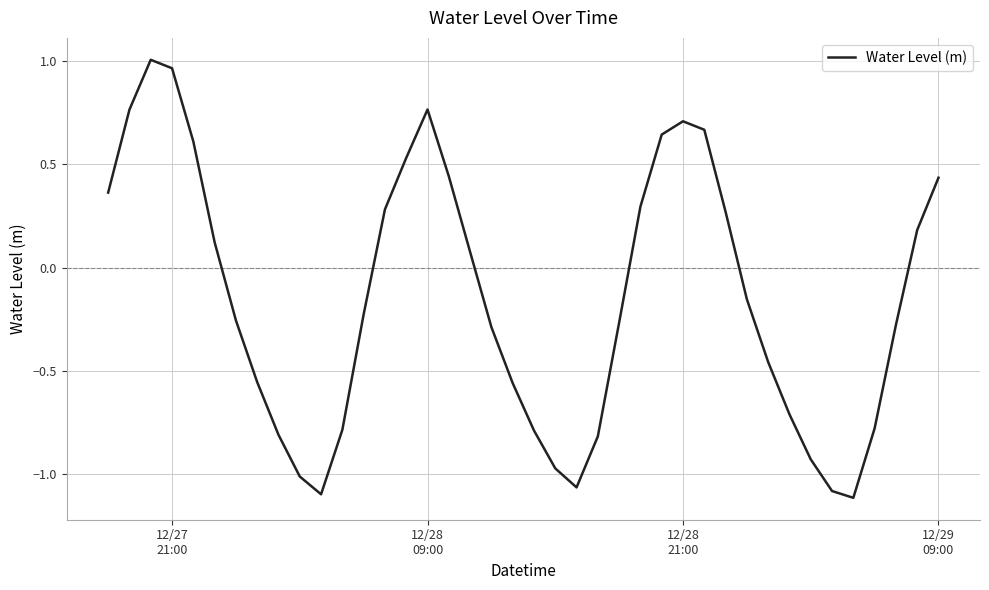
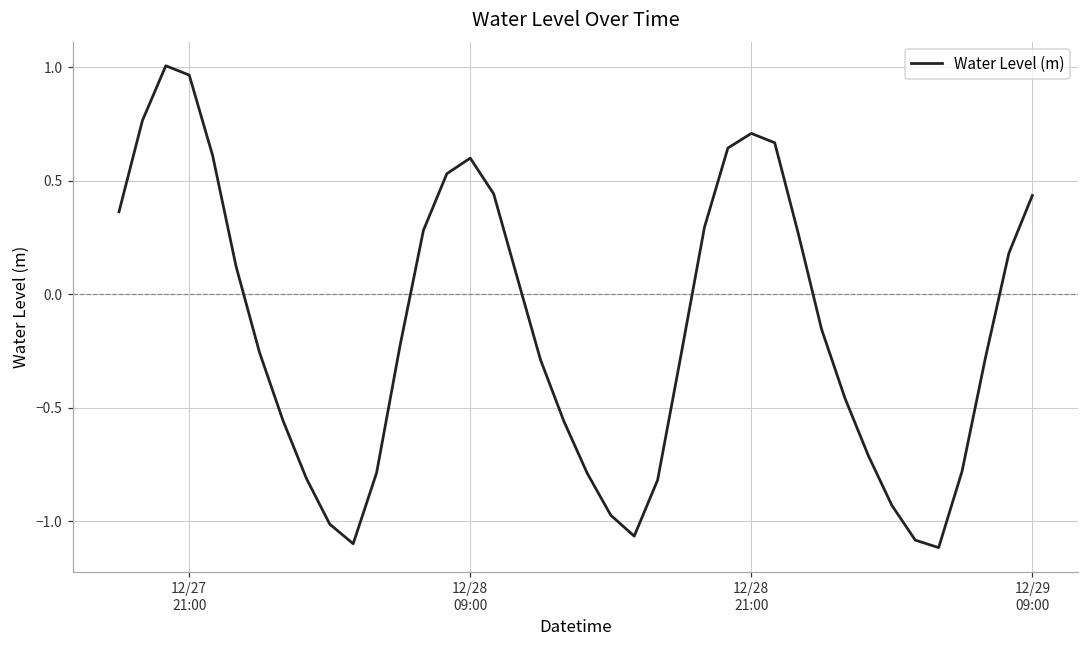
12/28 09:00: 0.77 -> 0.60
